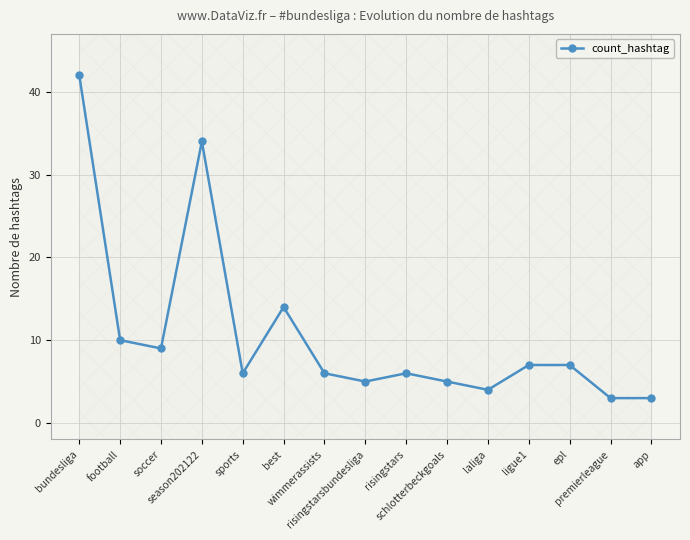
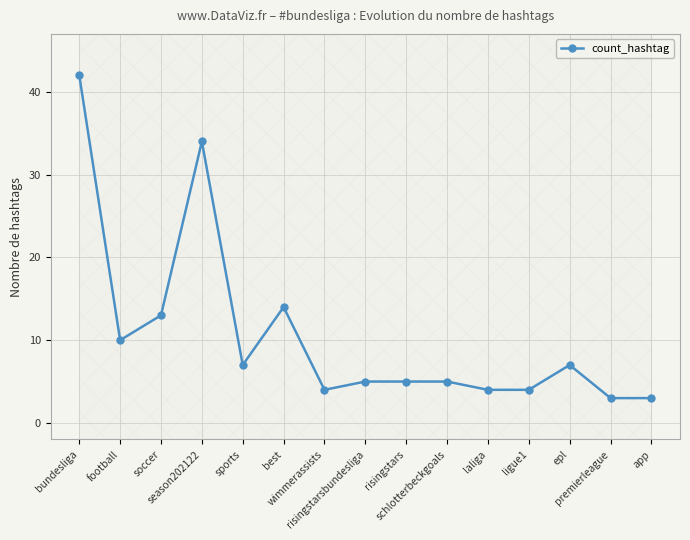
count_hashtag, soccer: 9 -> 13
count_hashtag, sports: 6 -> 7
count_hashtag, wimmerassists: 6 -> 4
count_hashtag, risingstars: 6 -> 5
count_hashtag, ligue1: 7 -> 4
